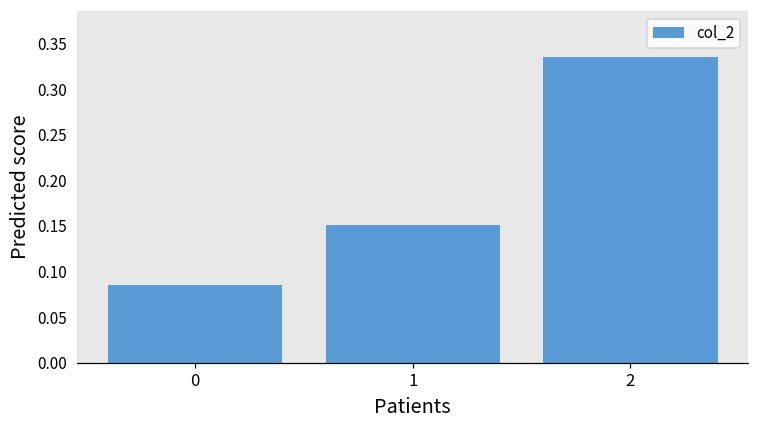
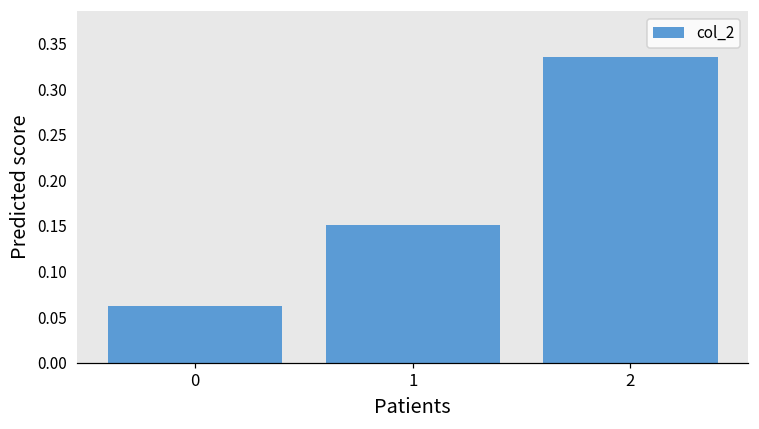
0: 0.09 -> 0.06
